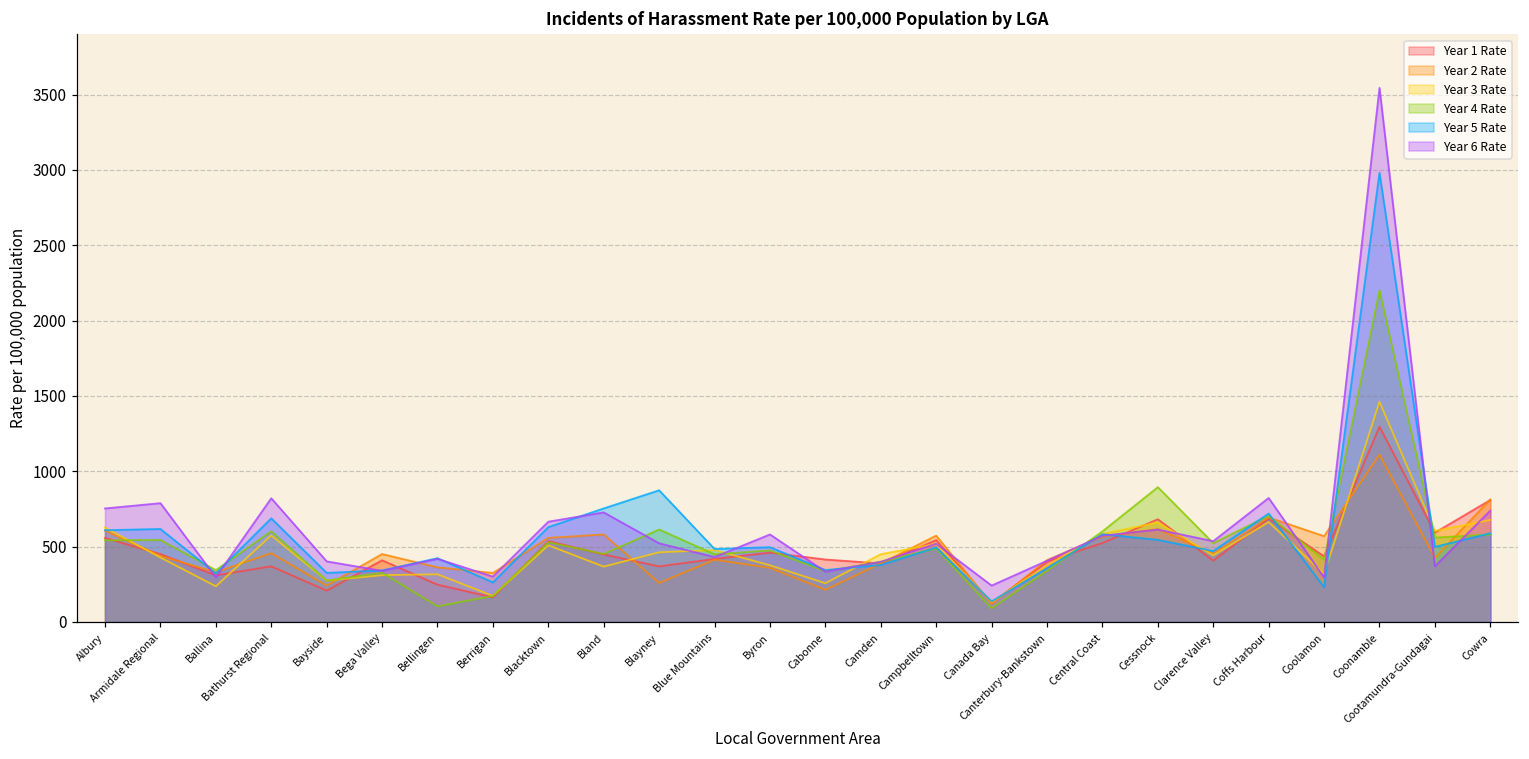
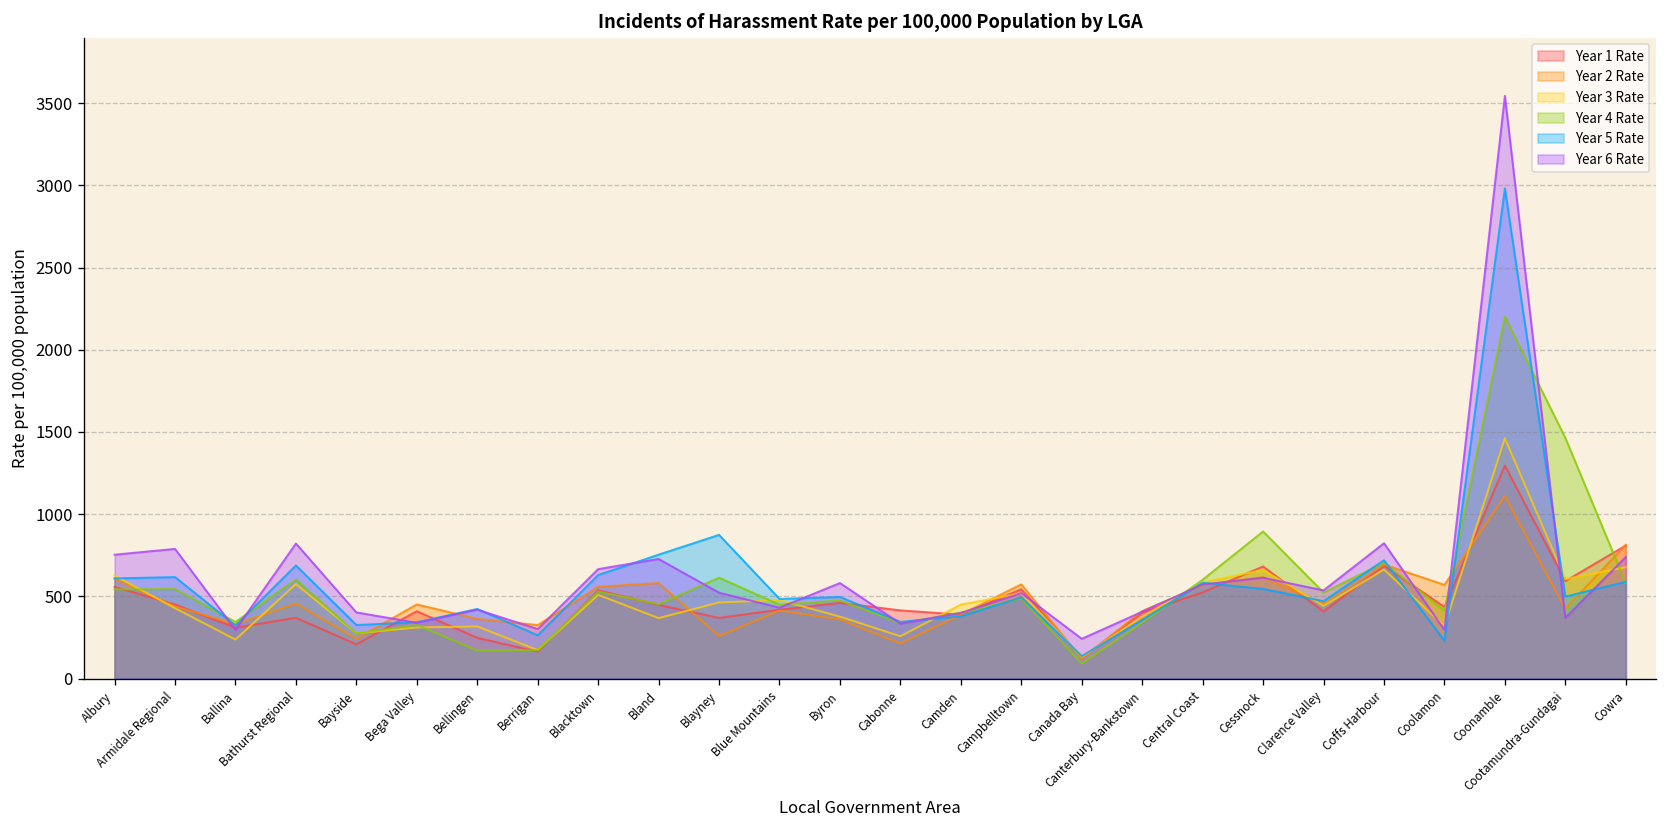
Year 4 Rate, Bellingen: 100 -> 170
Year 4 Rate, Cootamundra-Gundagai: 560 -> 1460
